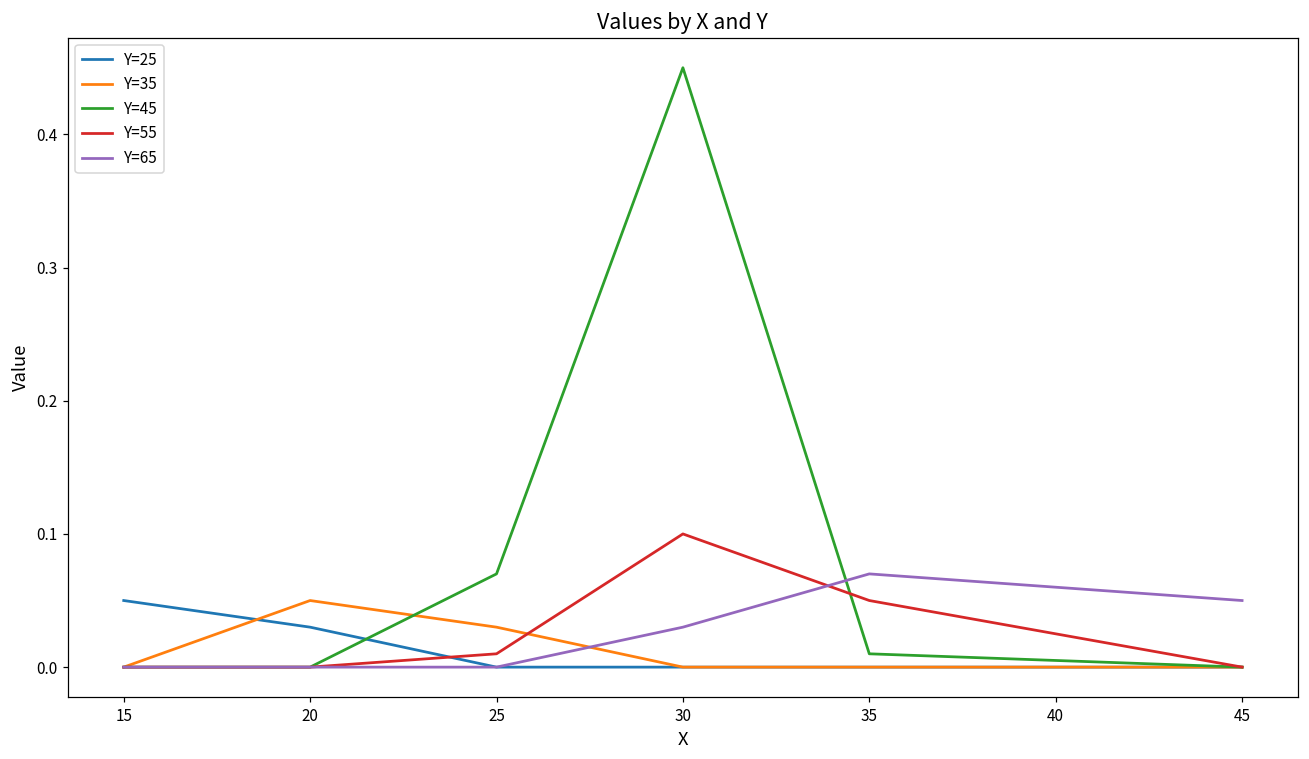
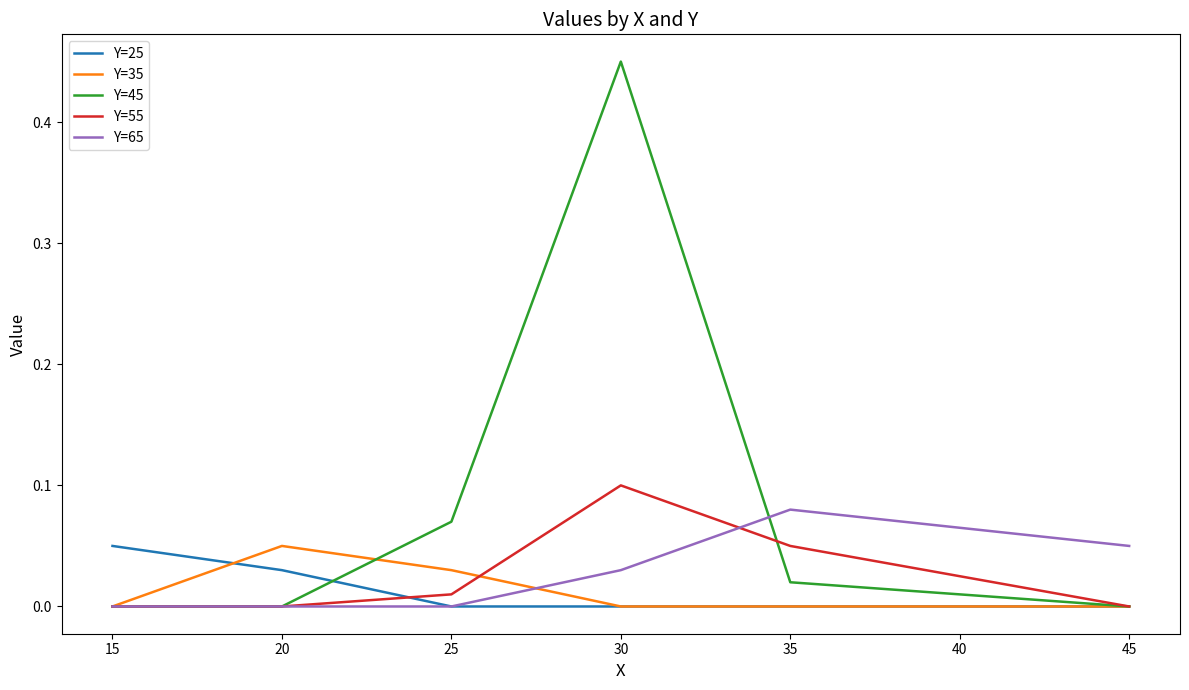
Y=45, 35: 0.01 -> 0.02
Y=65, 35: 0.07 -> 0.08
